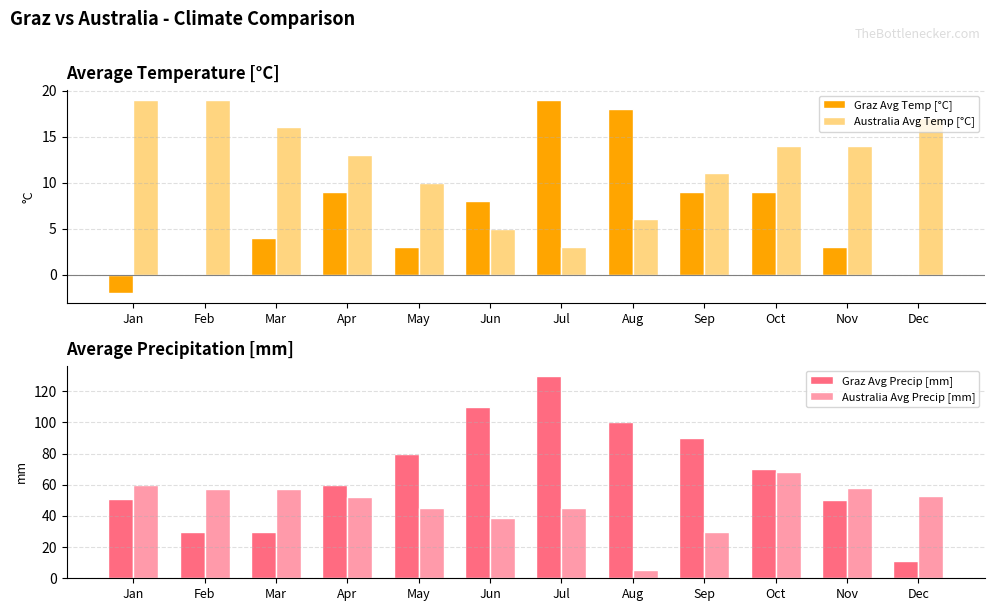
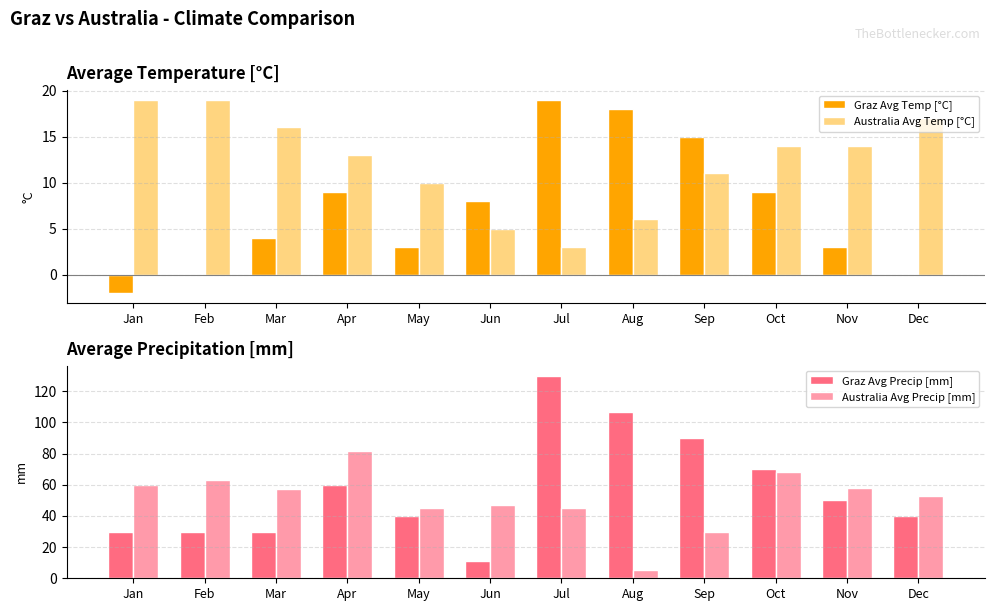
Average Temperature [°C], Graz Avg Temp [°C], Sep: 9 -> 15
Average Precipitation [mm], Graz Avg Precip [mm], Jan: 51 -> 30
Average Precipitation [mm], Australia Avg Precip [mm], Feb: 57 -> 63
Average Precipitation [mm], Australia Avg Precip [mm], Apr: 52 -> 82
Average Precipitation [mm], Graz Avg Precip [mm], May: 80 -> 40
Average Precipitation [mm], Graz Avg Precip [mm], Jun: 110 -> 11
Average Precipitation [mm], Australia Avg Precip [mm], Jun: 39 -> 47
Average Precipitation [mm], Graz Avg Precip [mm], Aug: 100 -> 107
Average Precipitation [mm], Graz Avg Precip [mm], Dec: 11 -> 40
